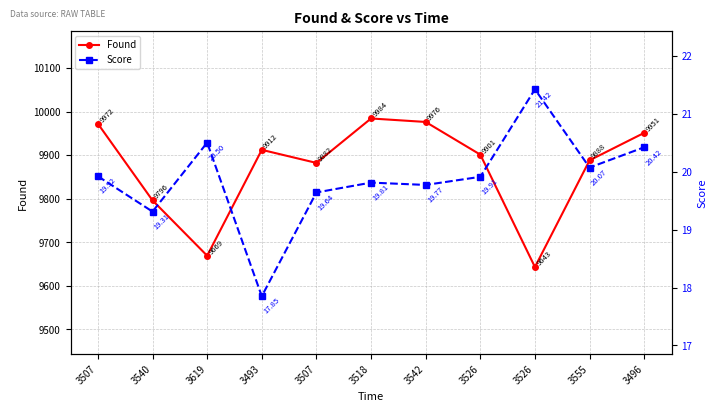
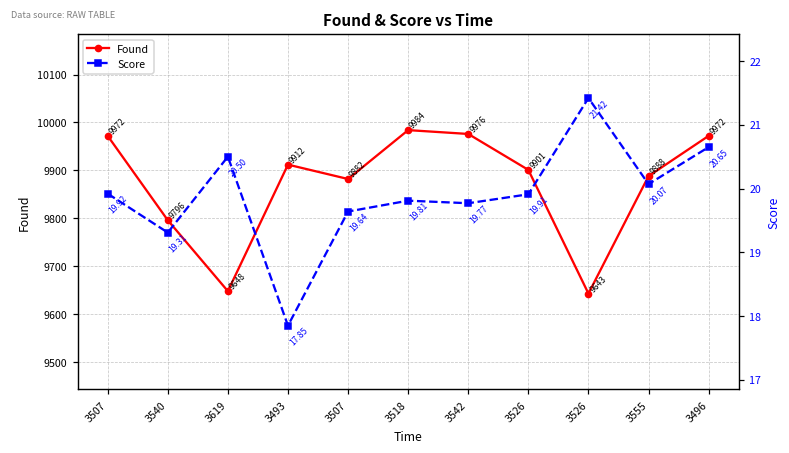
Found, 3619: 9669 -> 9648
Found, 3496: 9951 -> 9972
Score, 3496: 20.42 -> 20.65
